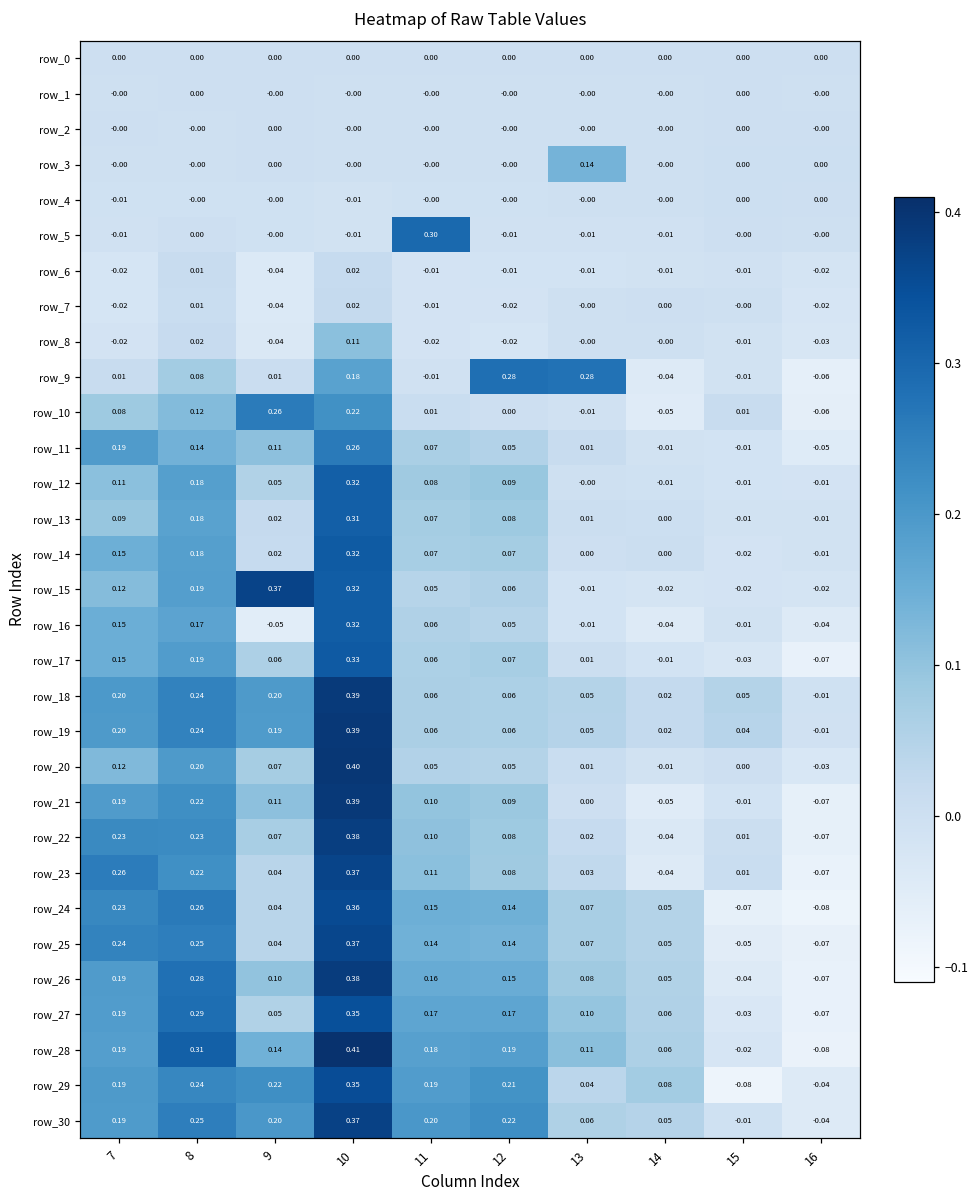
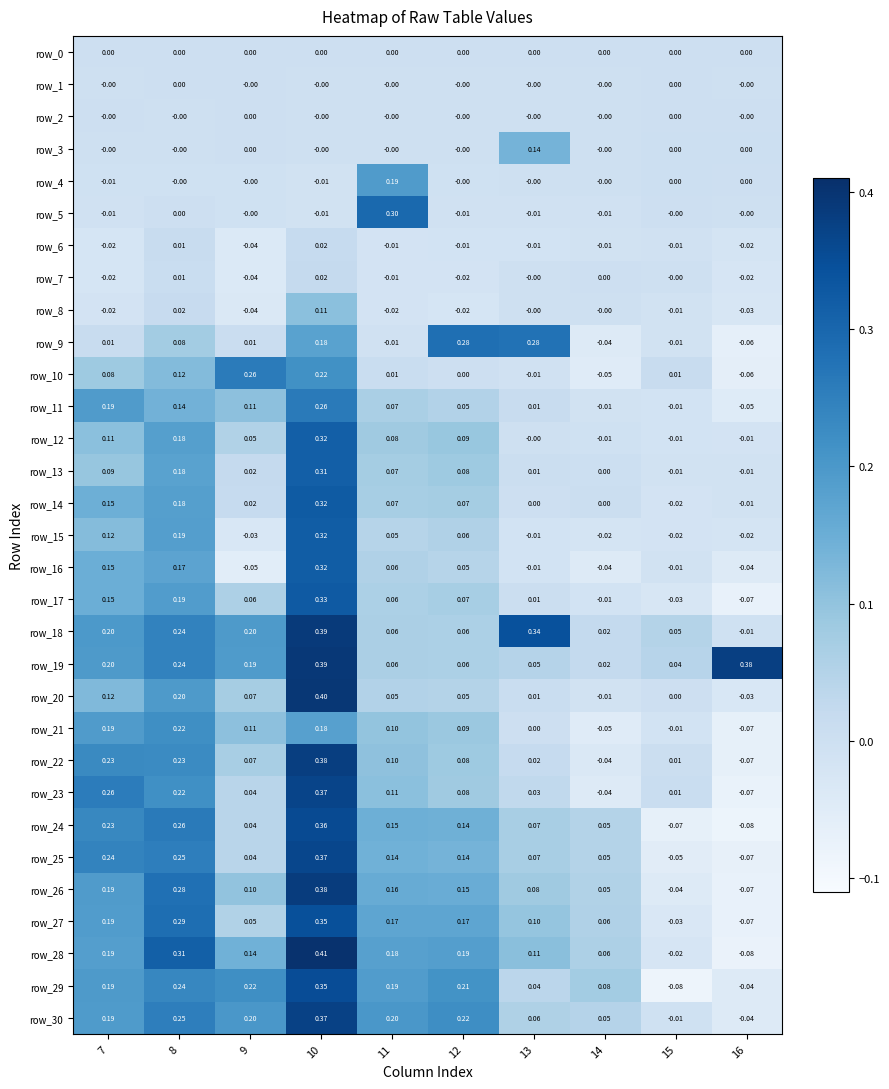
row_4, 11: -0.00 -> 0.19
row_15, 9: 0.37 -> -0.03
row_18, 13: 0.05 -> 0.34
row_19, 16: -0.01 -> 0.38
row_21, 10: 0.39 -> 0.18
